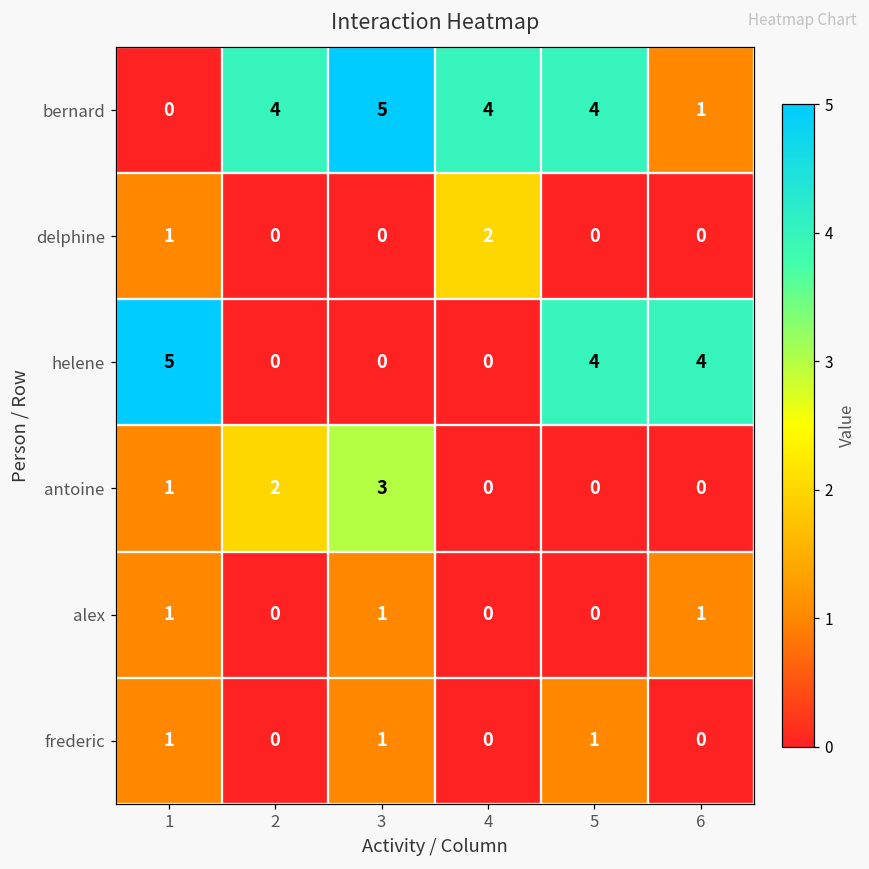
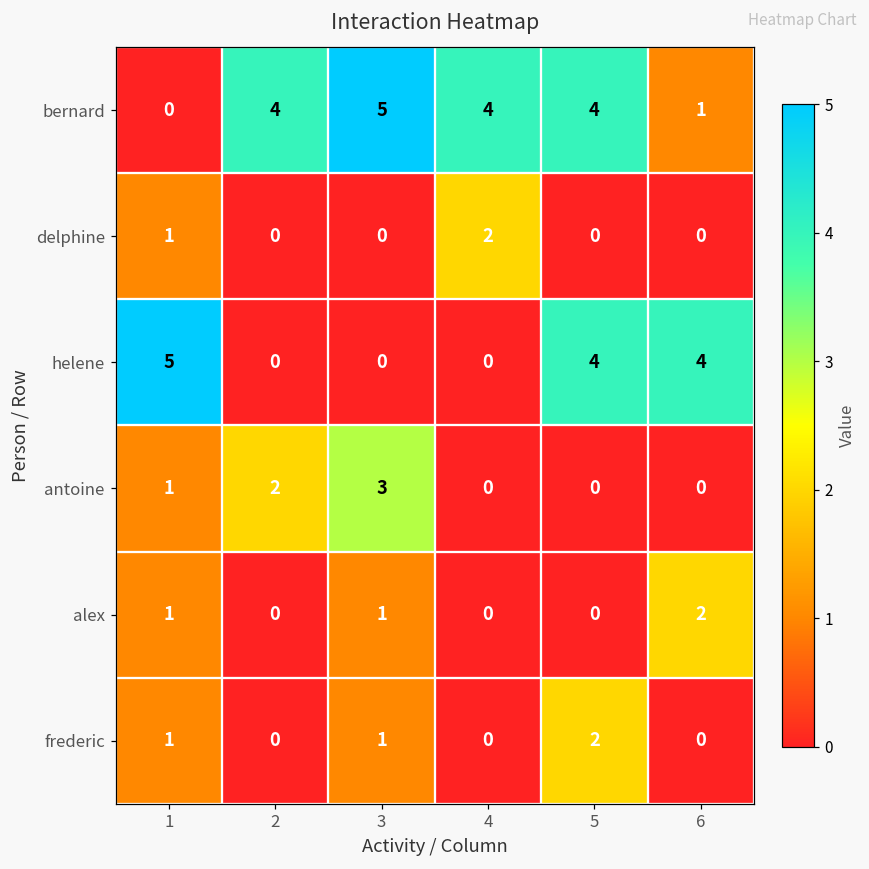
alex, 6: 1 -> 2
frederic, 5: 1 -> 2
